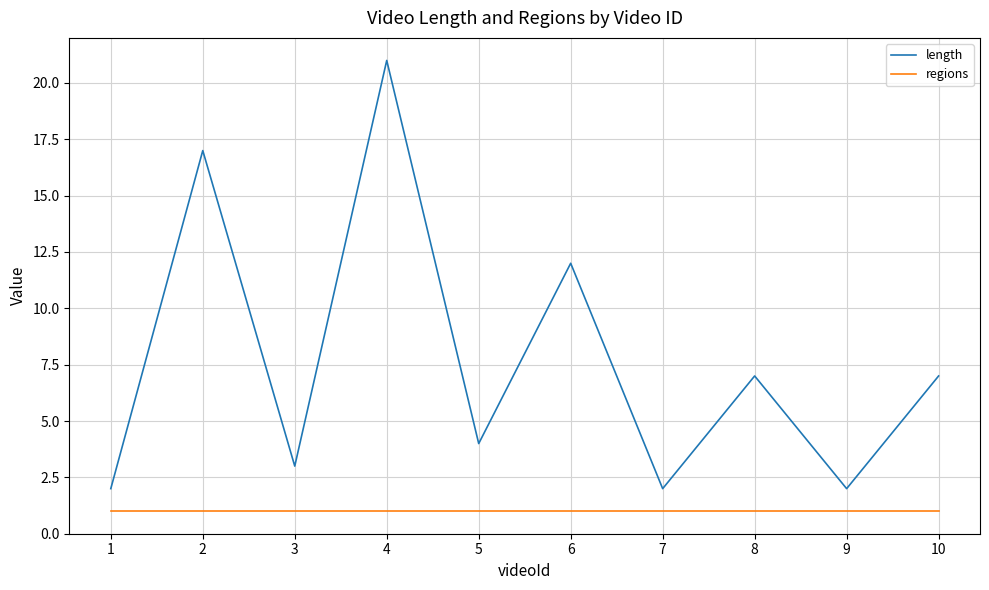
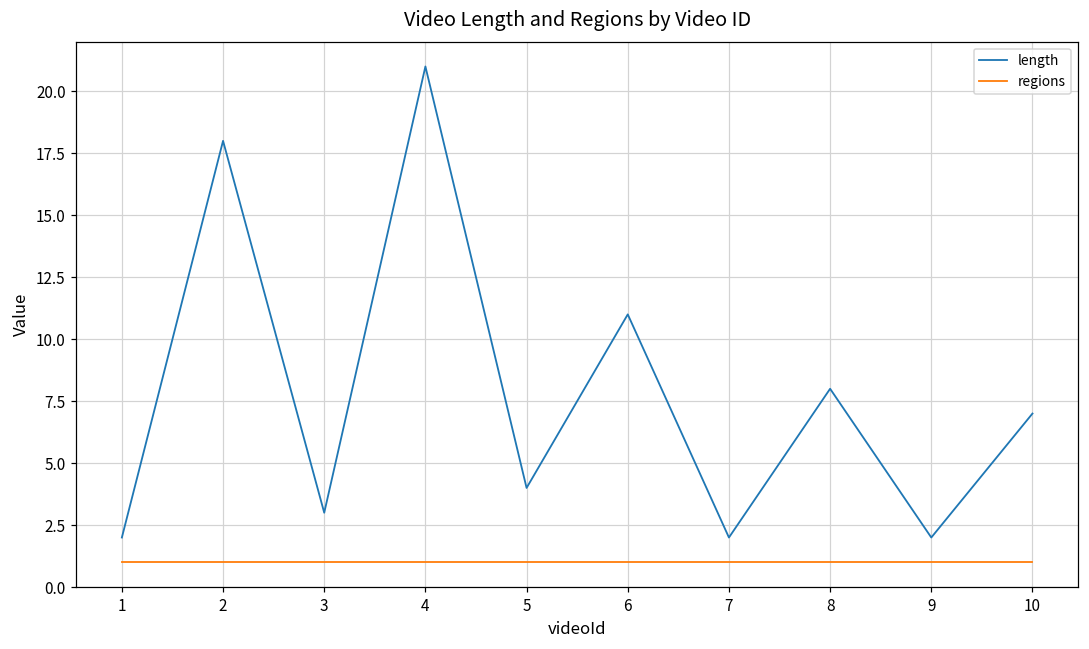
length, 2: 17 -> 18
length, 6: 12 -> 11
length, 8: 7 -> 8
